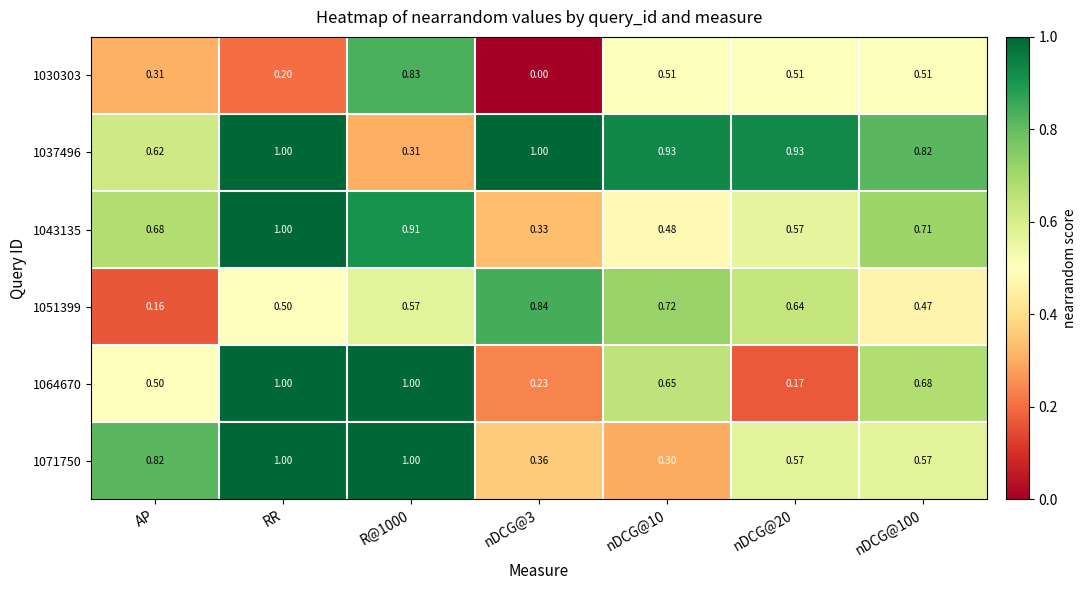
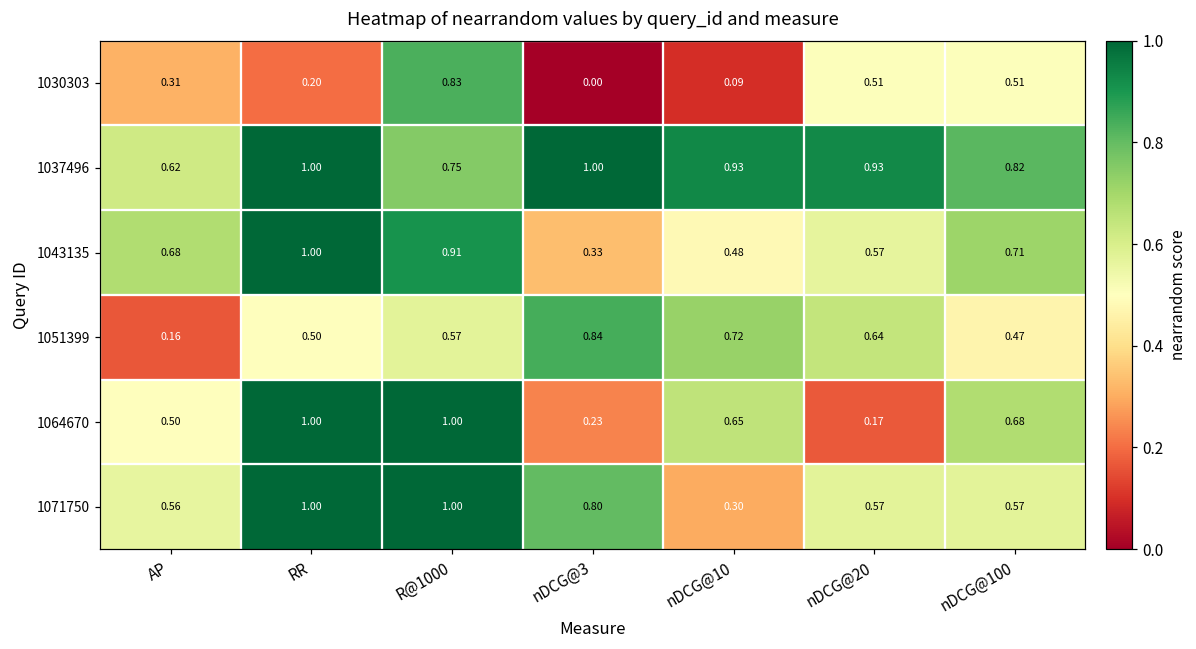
1030303, nDCG@10: 0.51 -> 0.09
1037496, R@1000: 0.31 -> 0.75
1071750, AP: 0.82 -> 0.56
1071750, nDCG@3: 0.36 -> 0.80
